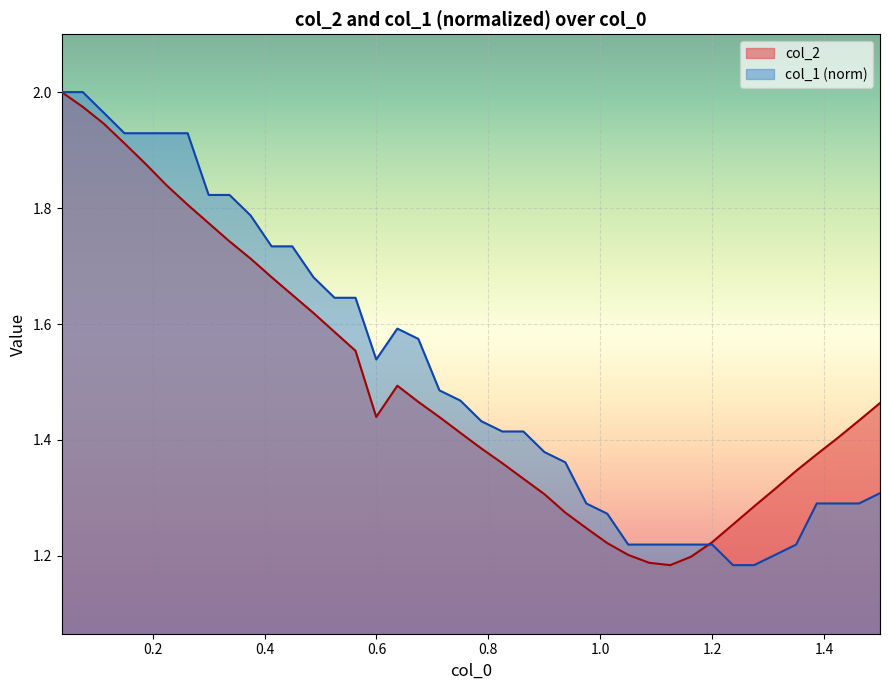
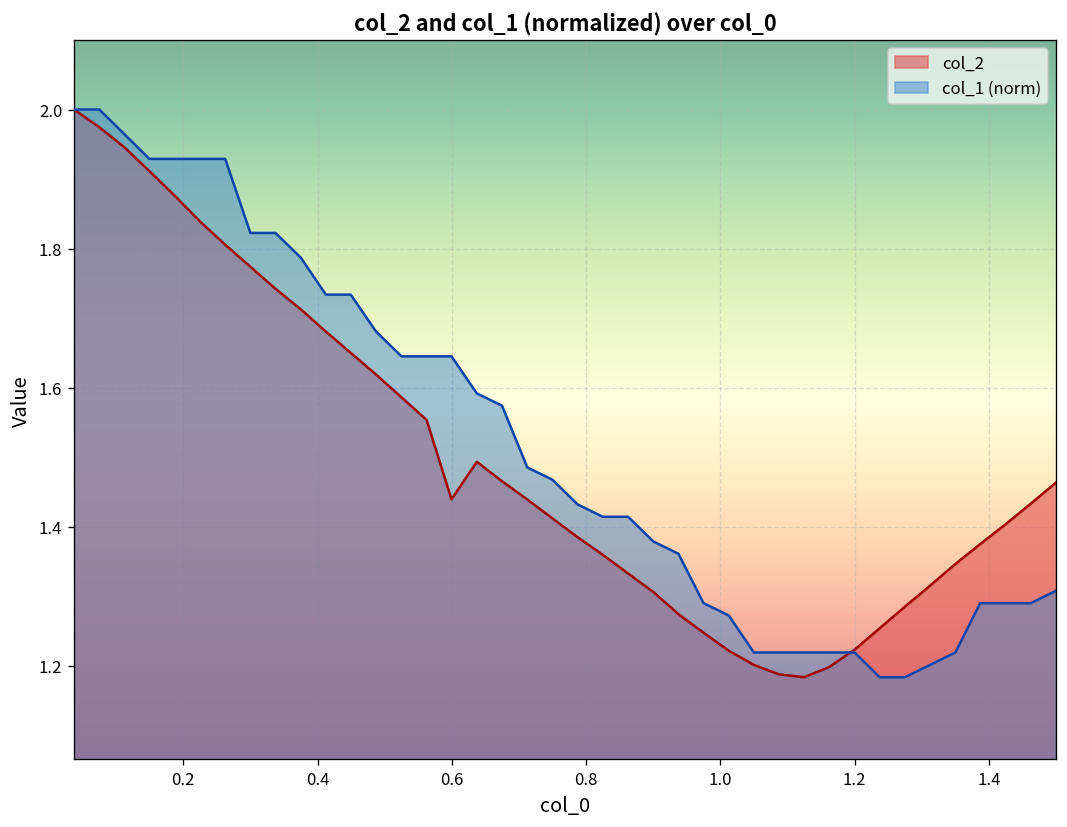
col_1 (norm), 0.6: 1.54 -> 1.65
